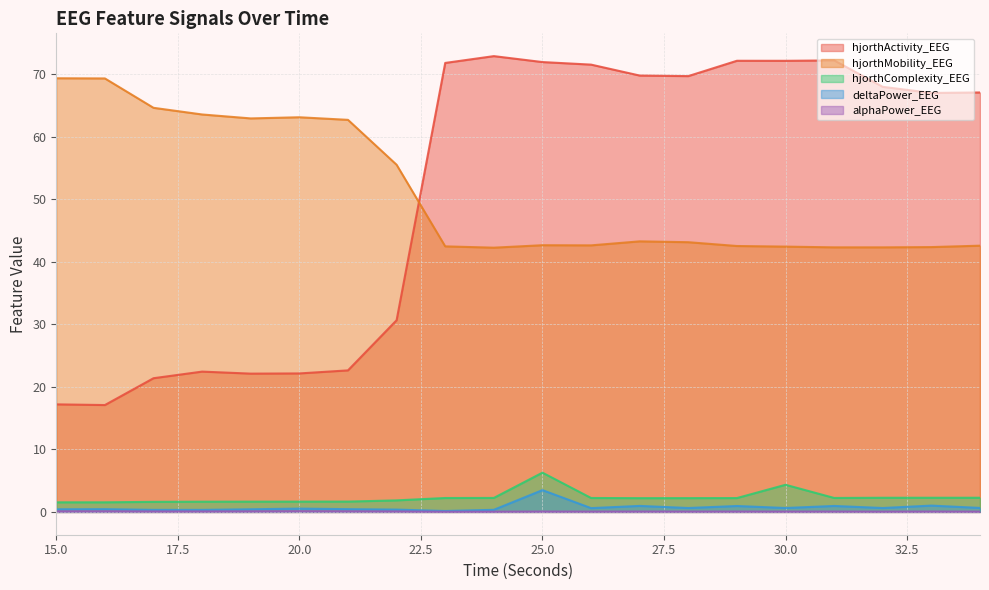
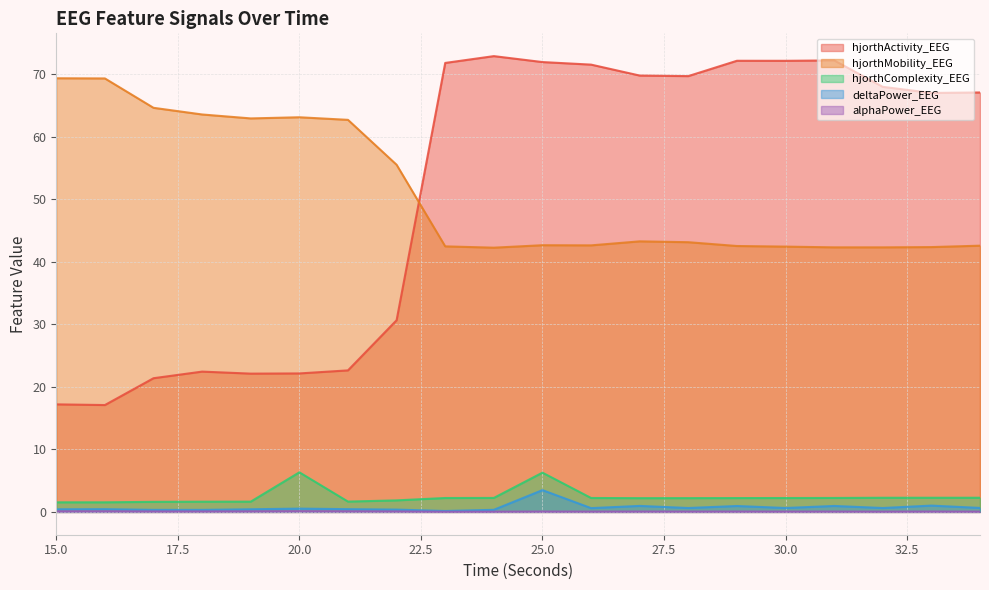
hjorthComplexity_EEG, 20.0: 2 -> 6
hjorthComplexity_EEG, 30.0: 4 -> 2
